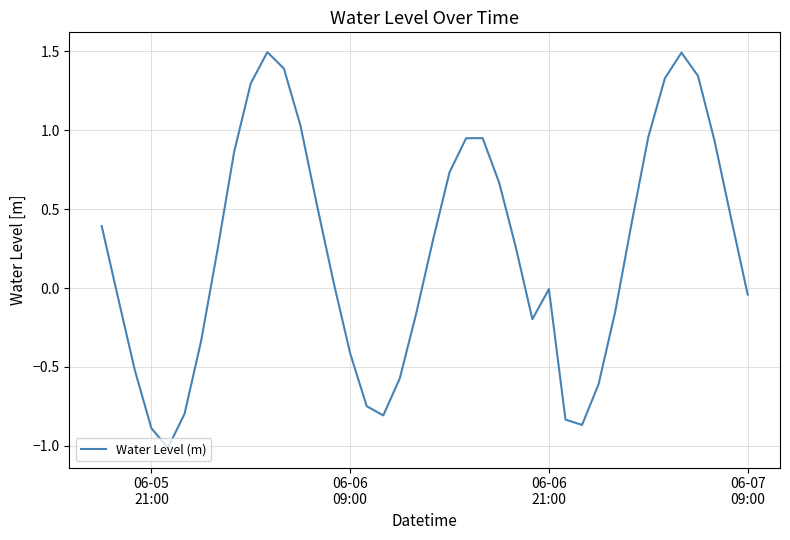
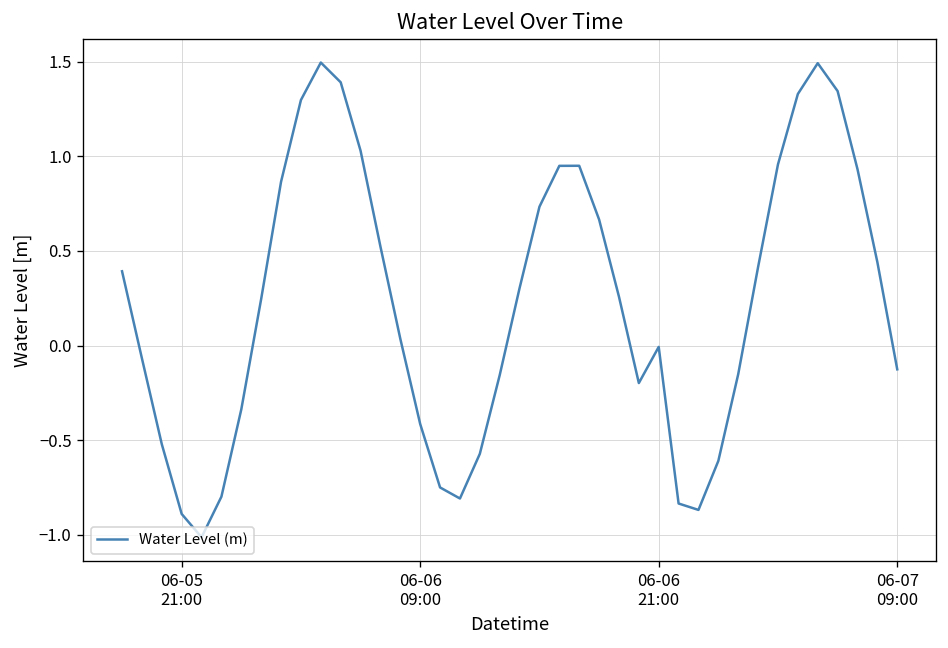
06-07 09:00: -0.04 -> -0.13
